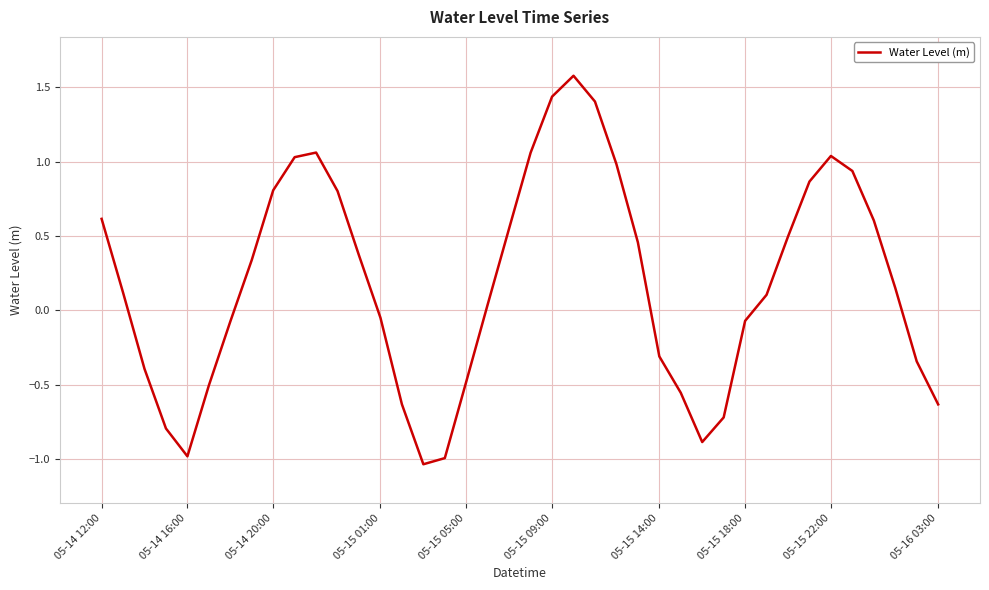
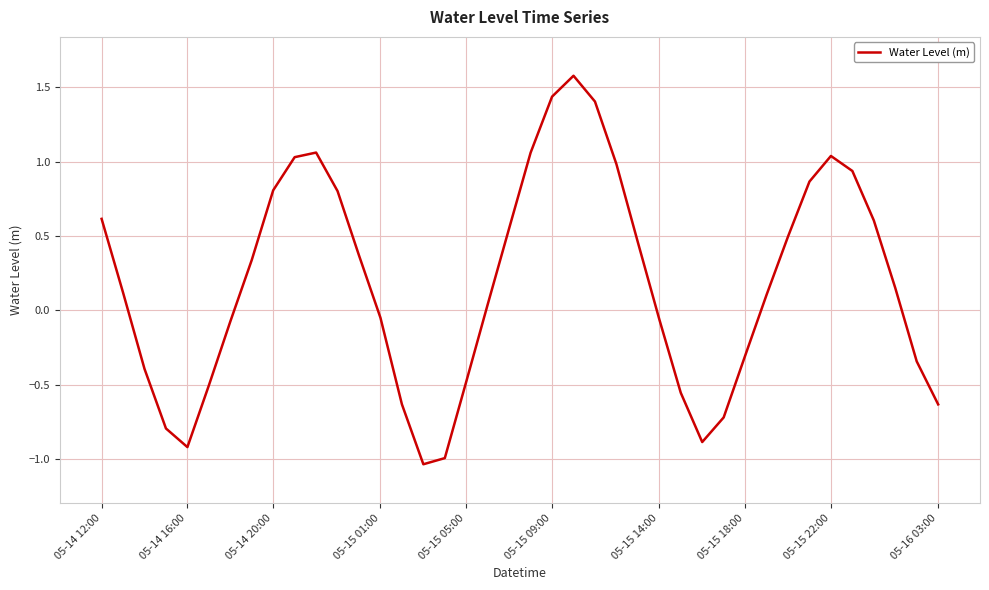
05-14 16:00: -0.98 -> -0.92
05-15 14:00: -0.31 -> -0.06
05-15 18:00: -0.07 -> -0.30
